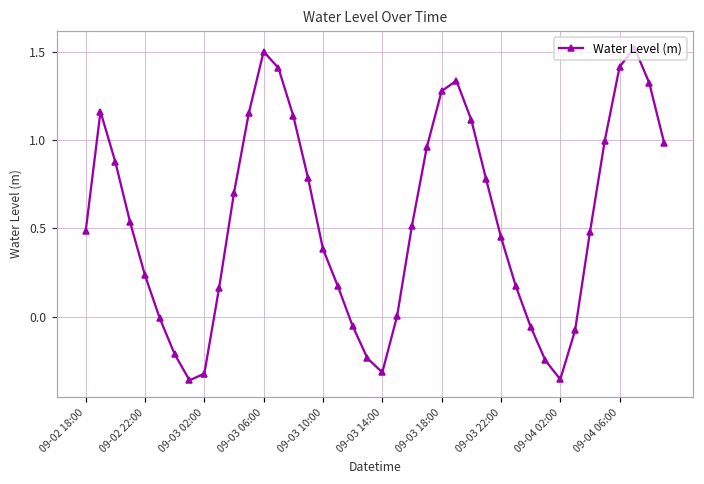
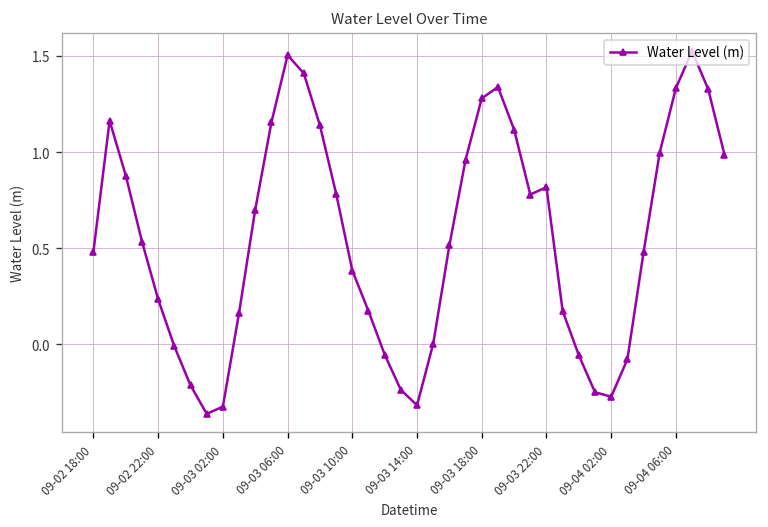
09-03 22:00: 0.45 -> 0.82
09-04 02:00: -0.36 -> -0.27
09-04 06:00: 1.42 -> 1.33
